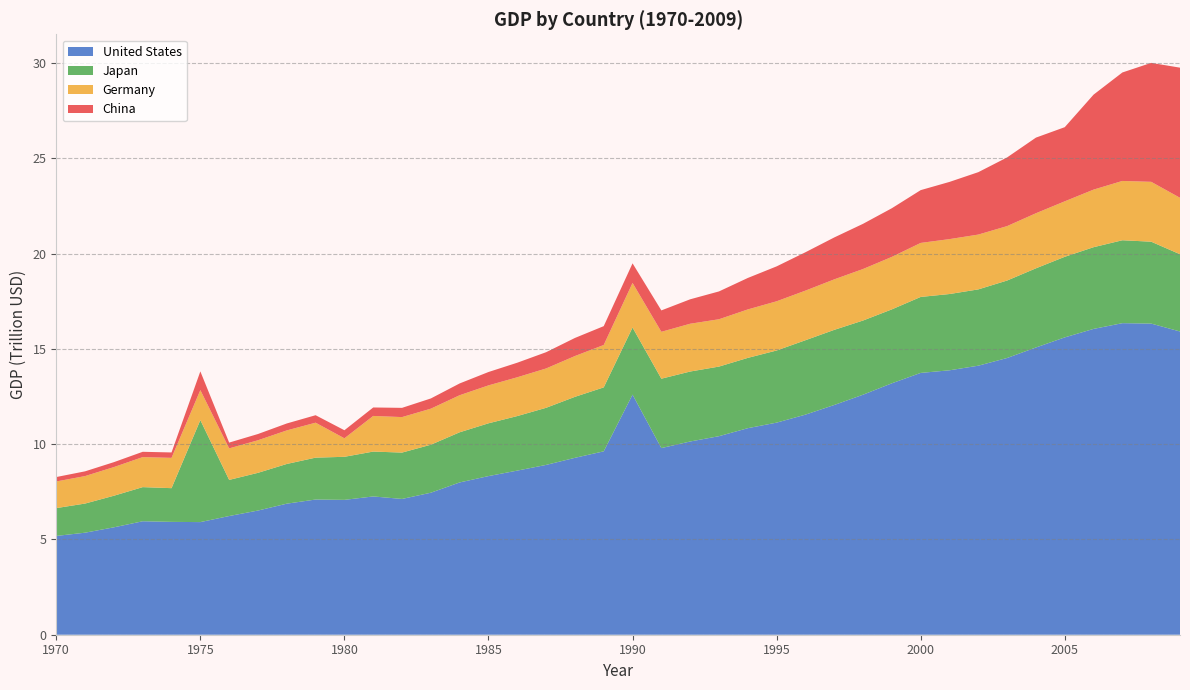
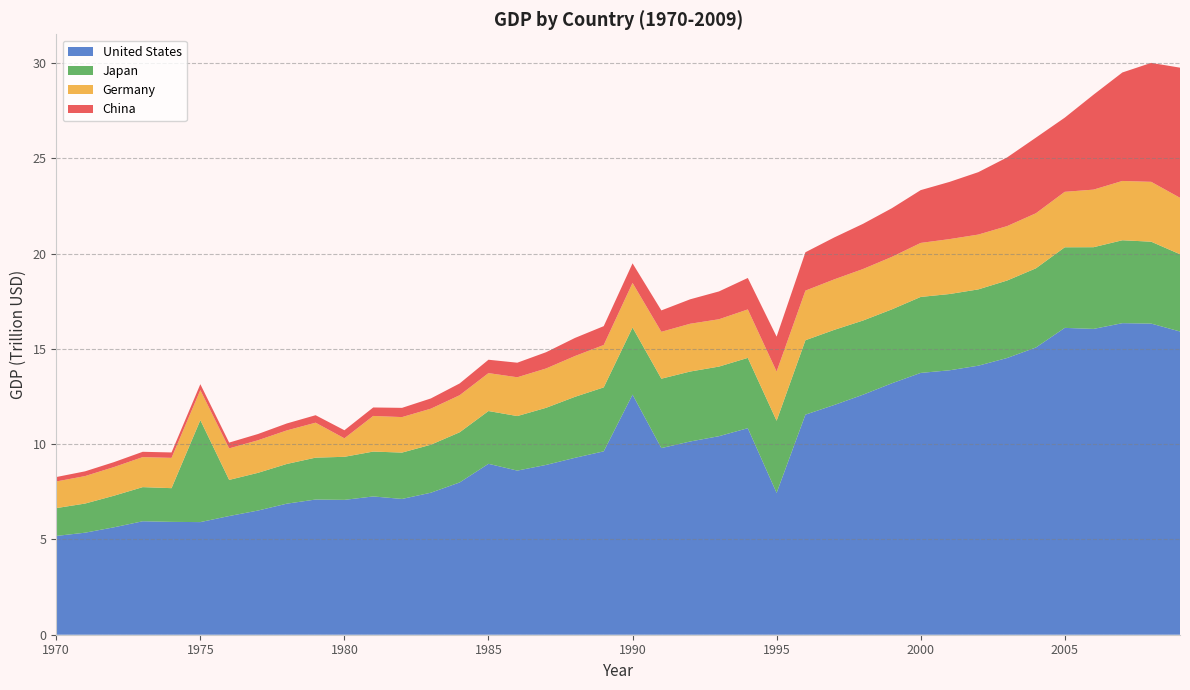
China, 1975: 1.0 -> 0.3
United States, 1985: 8.3 -> 9.0
United States, 1995: 11.1 -> 7.4
United States, 2005: 15.6 -> 16.1
